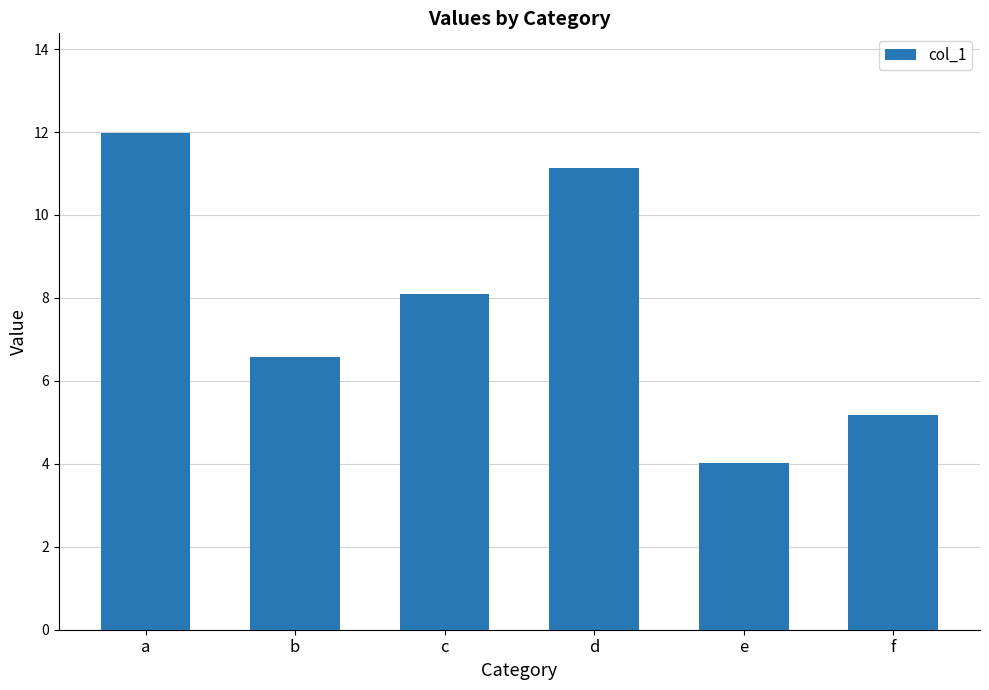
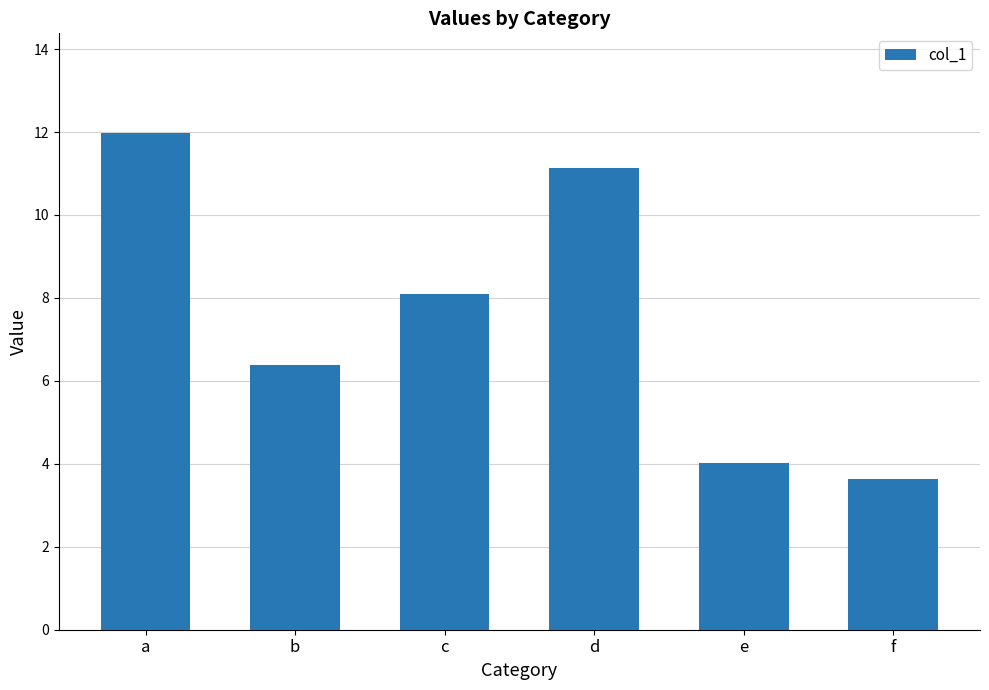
b: 6.6 -> 6.4
f: 5.2 -> 3.6
